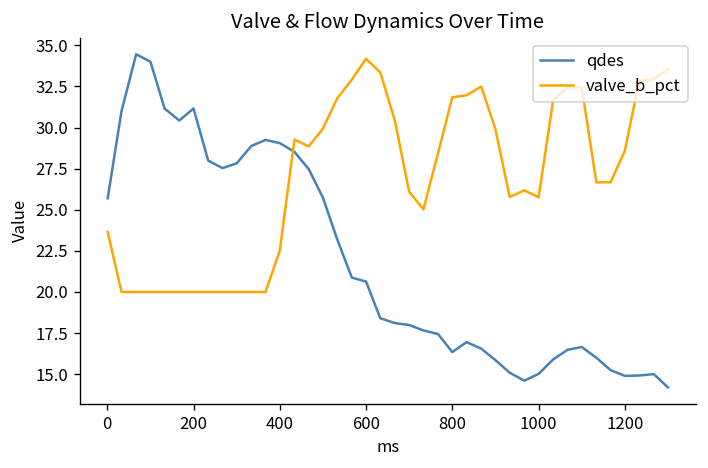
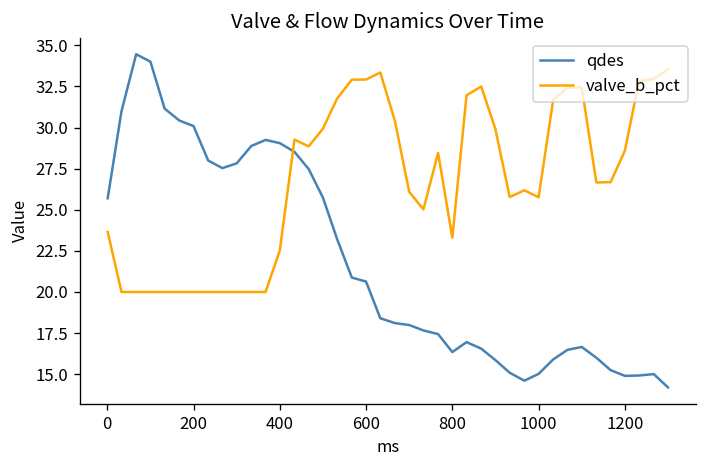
qdes, 200: 31.2 -> 30.1
valve_b_pct, 600: 34.2 -> 32.9
valve_b_pct, 800: 31.8 -> 23.3
